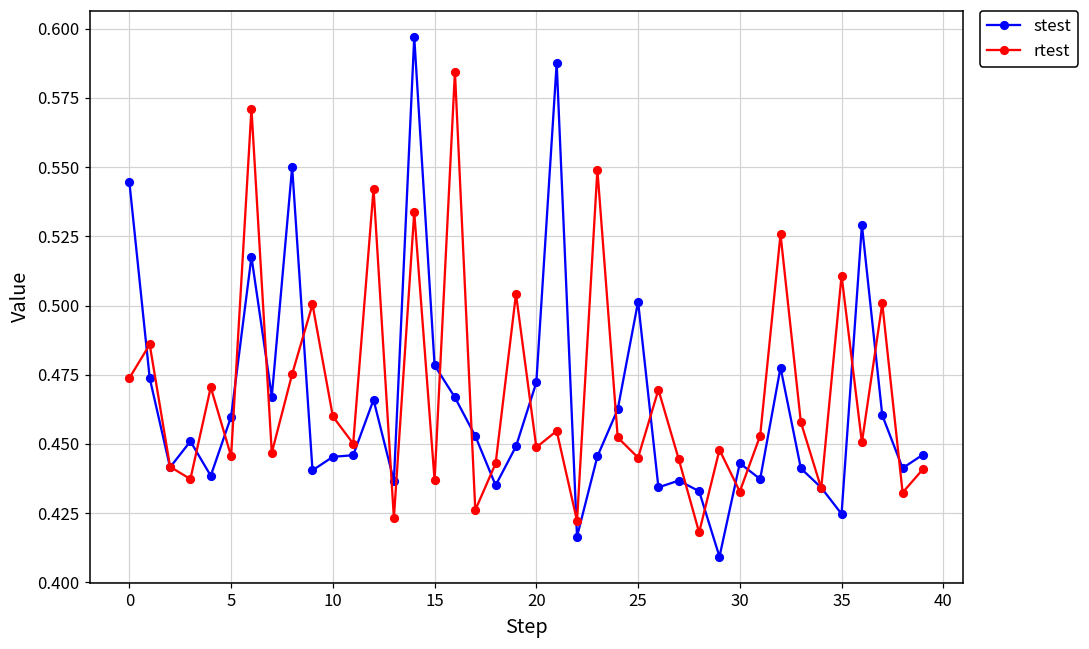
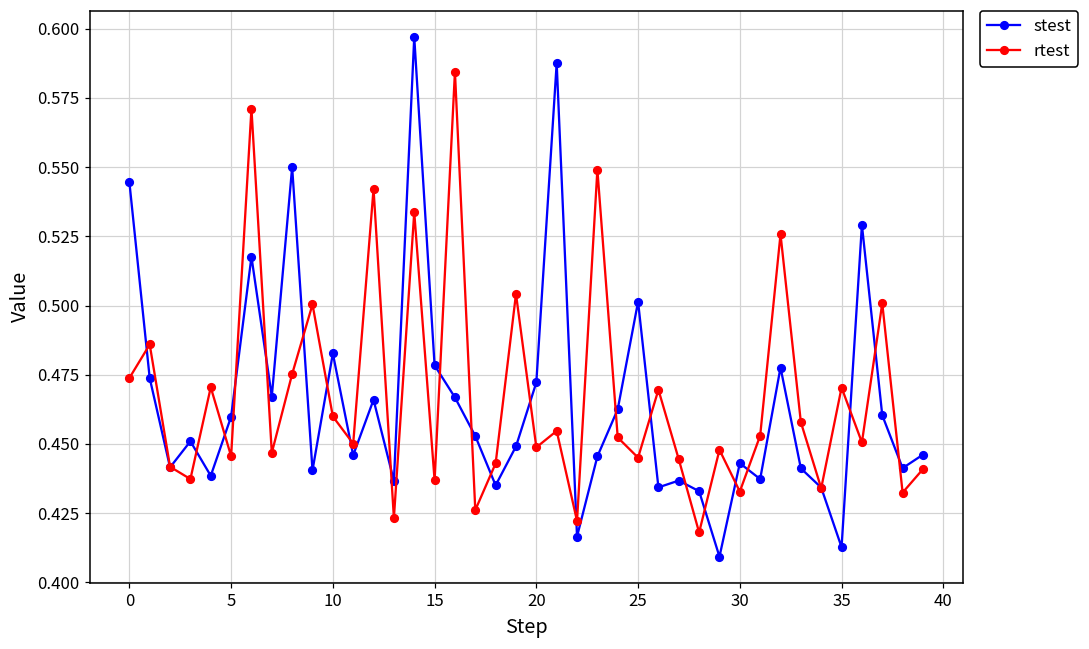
stest, 10: 0.445 -> 0.483
stest, 35: 0.425 -> 0.413
rtest, 35: 0.511 -> 0.470
